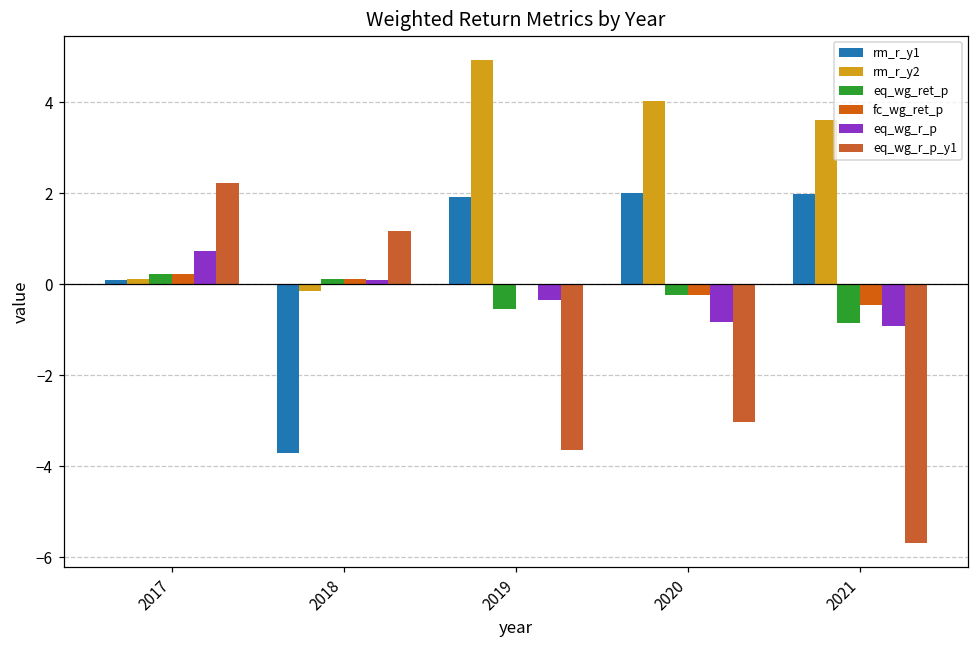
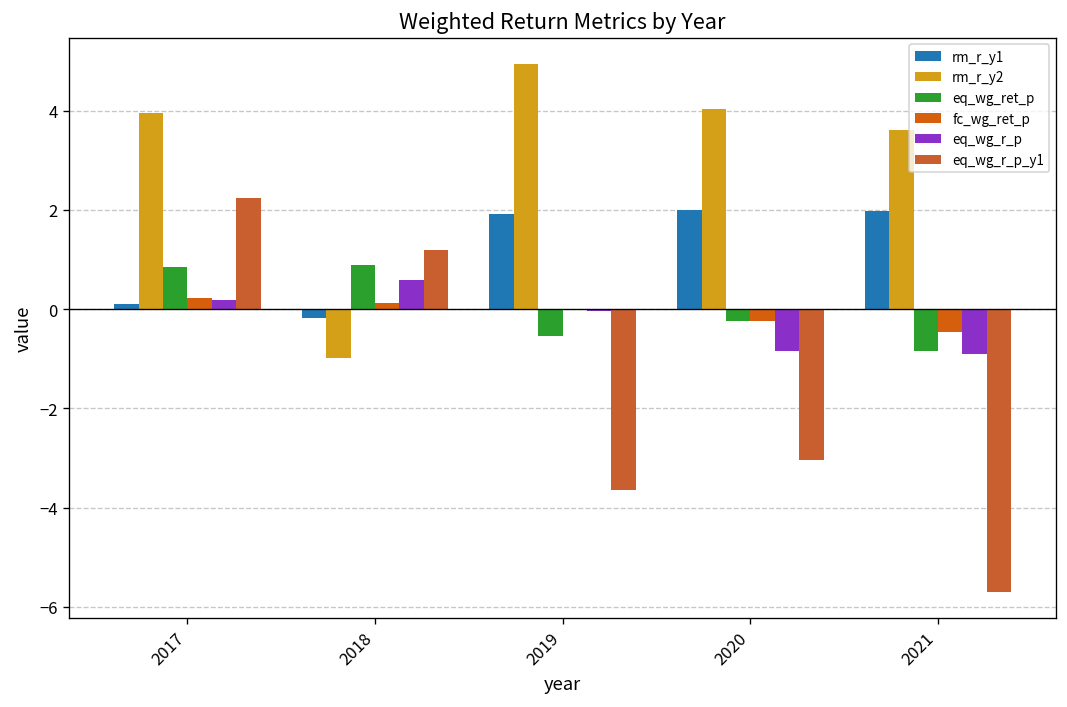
rm_r_y2, 2017: 0.1 -> 3.9
eq_wg_ret_p, 2017: 0.2 -> 0.8
eq_wg_r_p, 2017: 0.7 -> 0.2
rm_r_y1, 2018: -3.7 -> -0.2
rm_r_y2, 2018: -0.1 -> -1.0
eq_wg_ret_p, 2018: 0.1 -> 0.9
eq_wg_r_p, 2018: 0.1 -> 0.6
eq_wg_r_p, 2019: -0.4 -> 0.0
